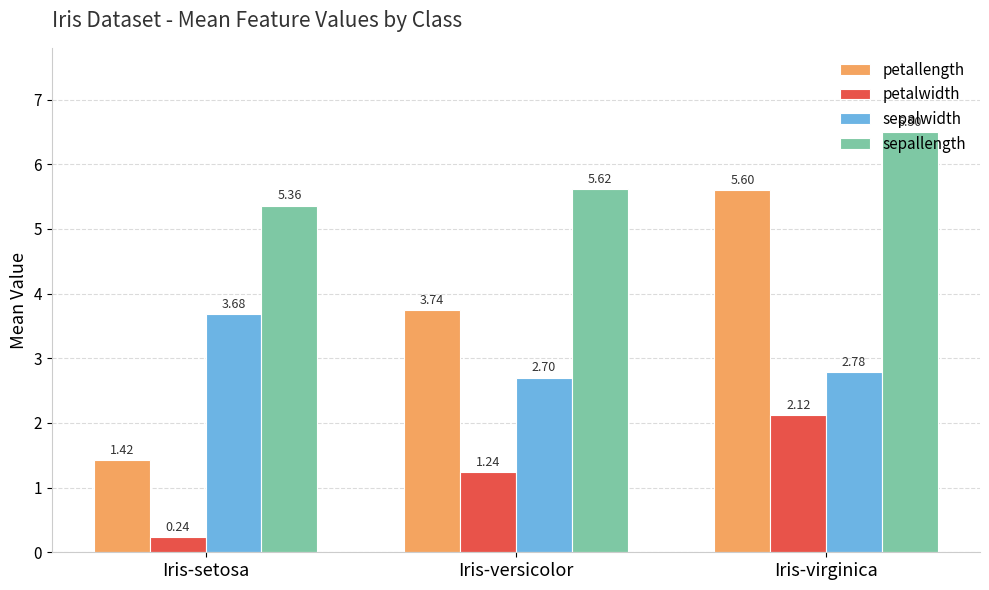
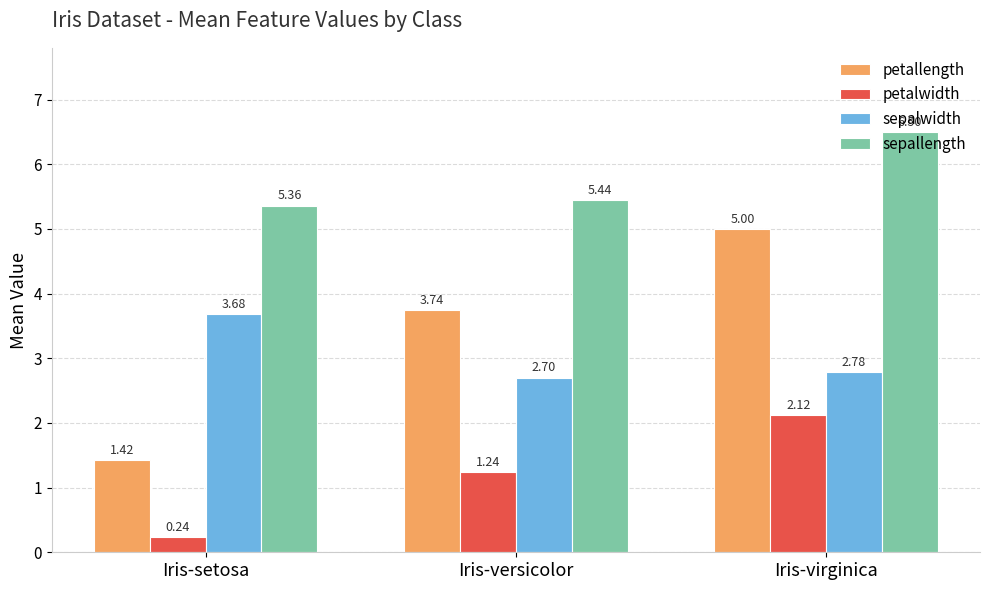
sepallength, Iris-versicolor: 5.62 -> 5.44
petallength, Iris-virginica: 5.60 -> 5.00
